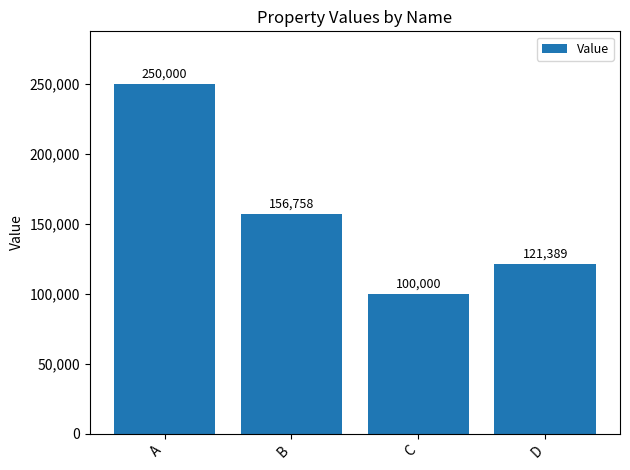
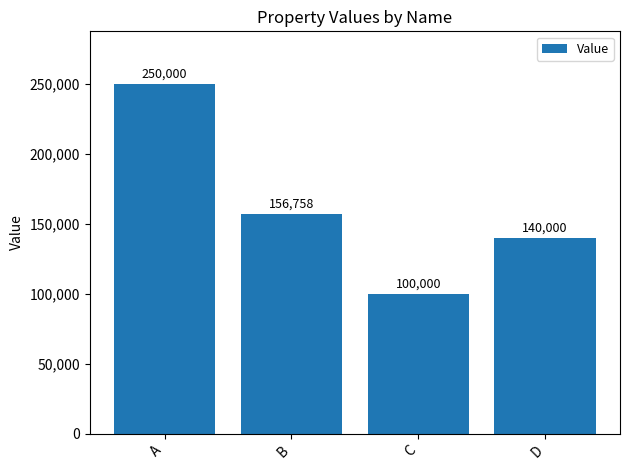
D: 121,389 -> 140,000
